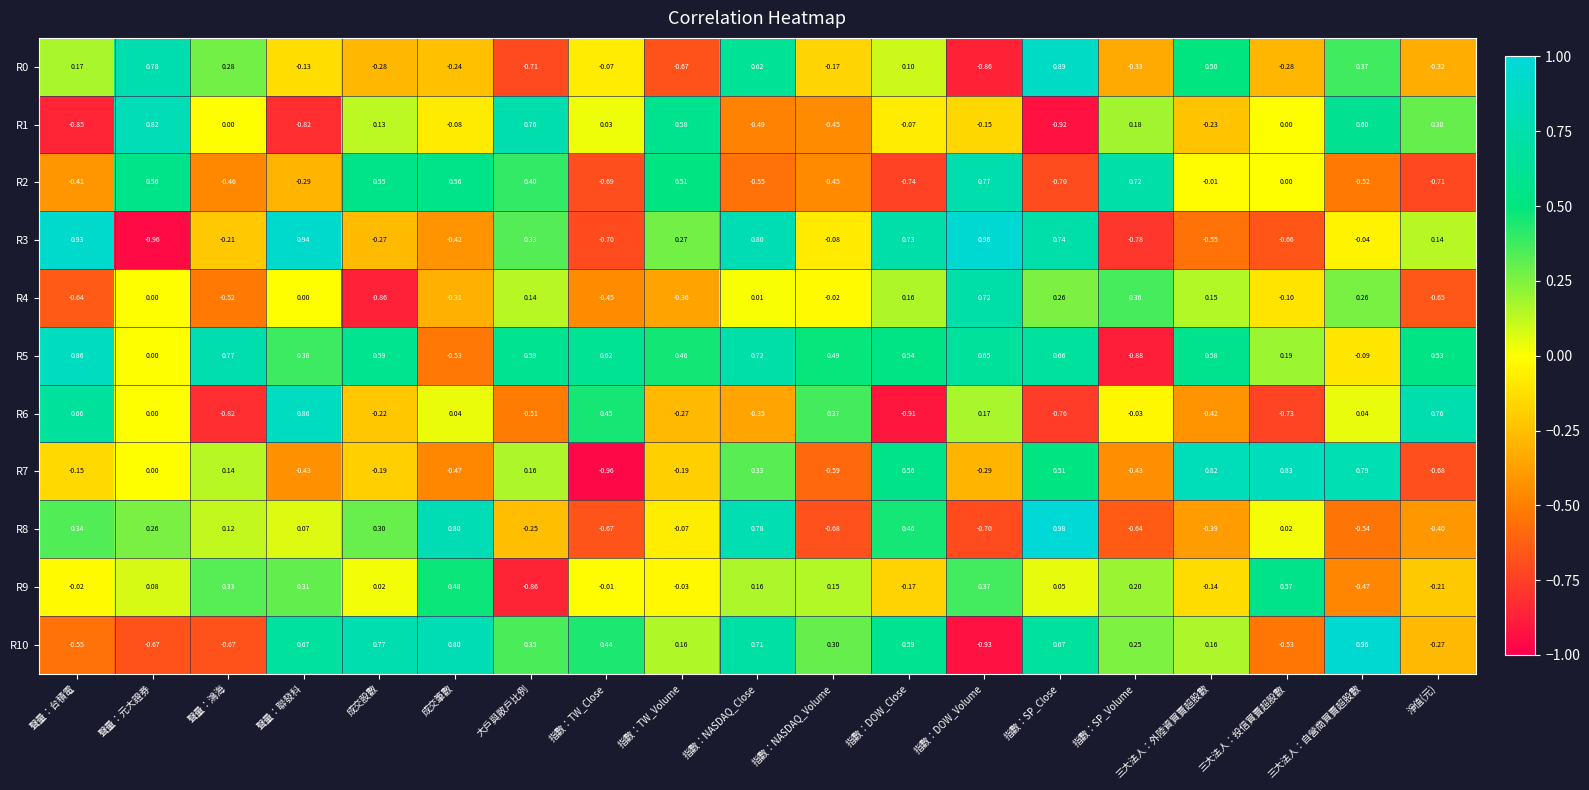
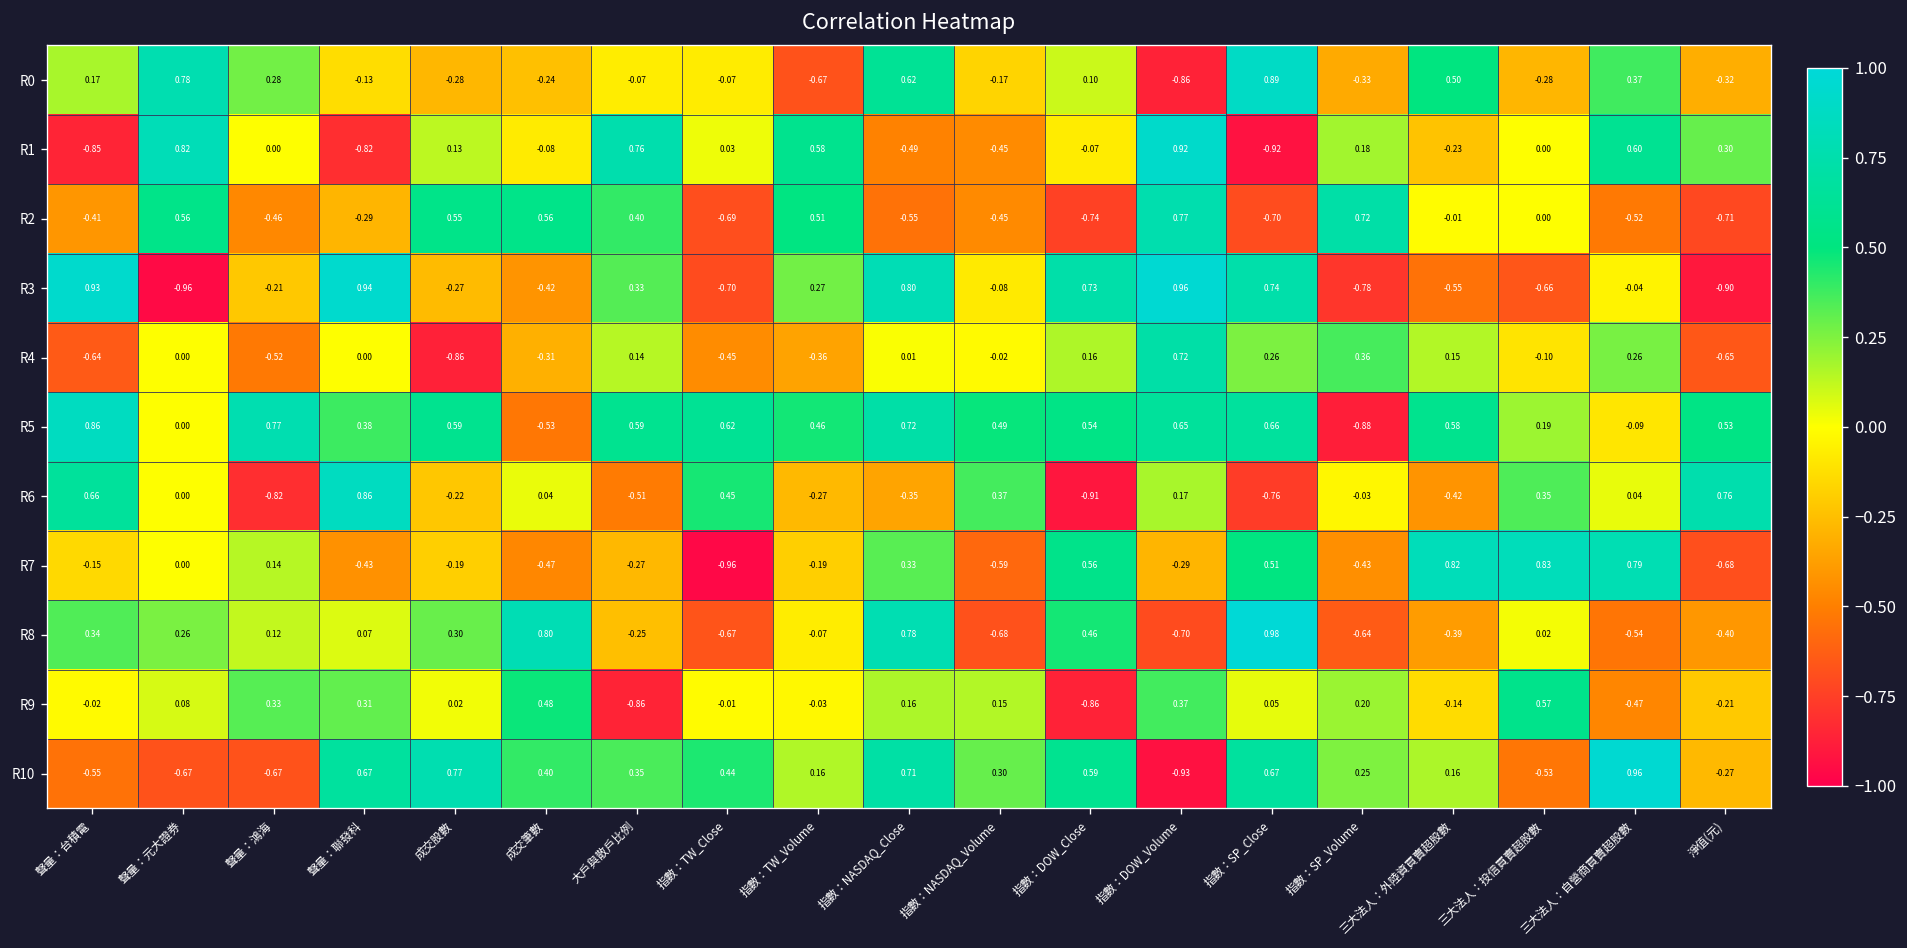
R0, 大戶與散戶比例: -0.71 -> -0.07
R1, 指數：DOW_Volume: -0.15 -> 0.92
R3, 淨值(元): 0.14 -> -0.90
R6, 三大法人：投信買賣超股數: -0.73 -> 0.35
R7, 大戶與散戶比例: 0.16 -> -0.27
R9, 指數：DOW_Close: -0.17 -> -0.86
R10, 成交筆數: 0.80 -> 0.40
